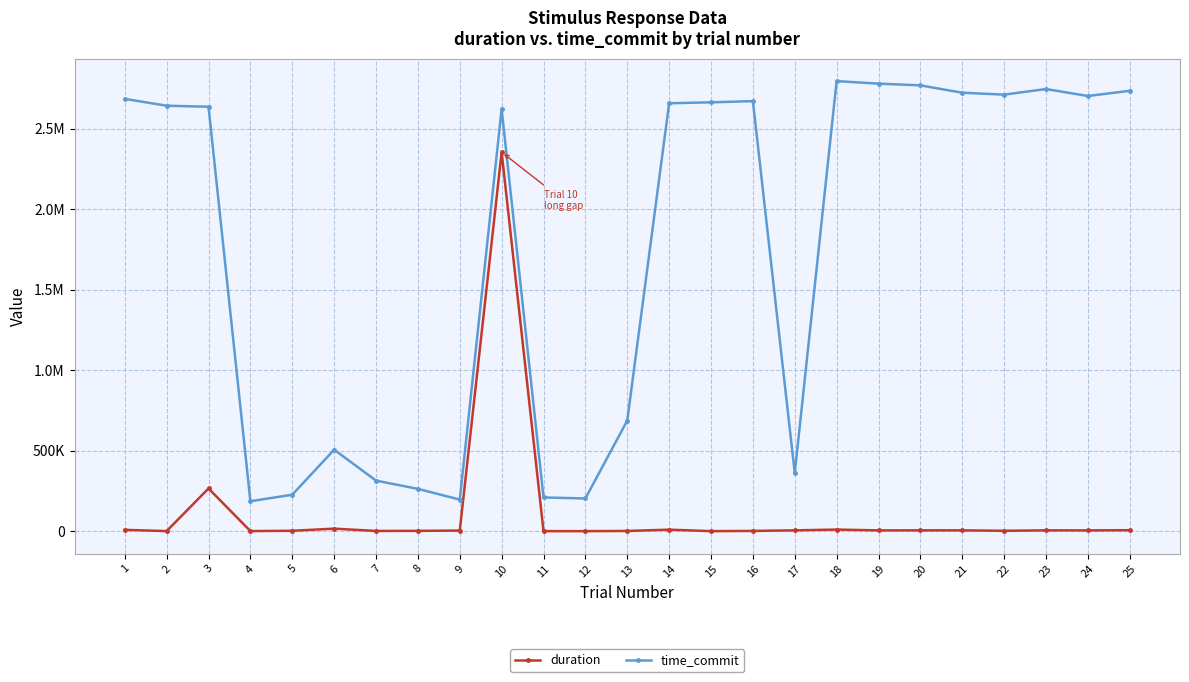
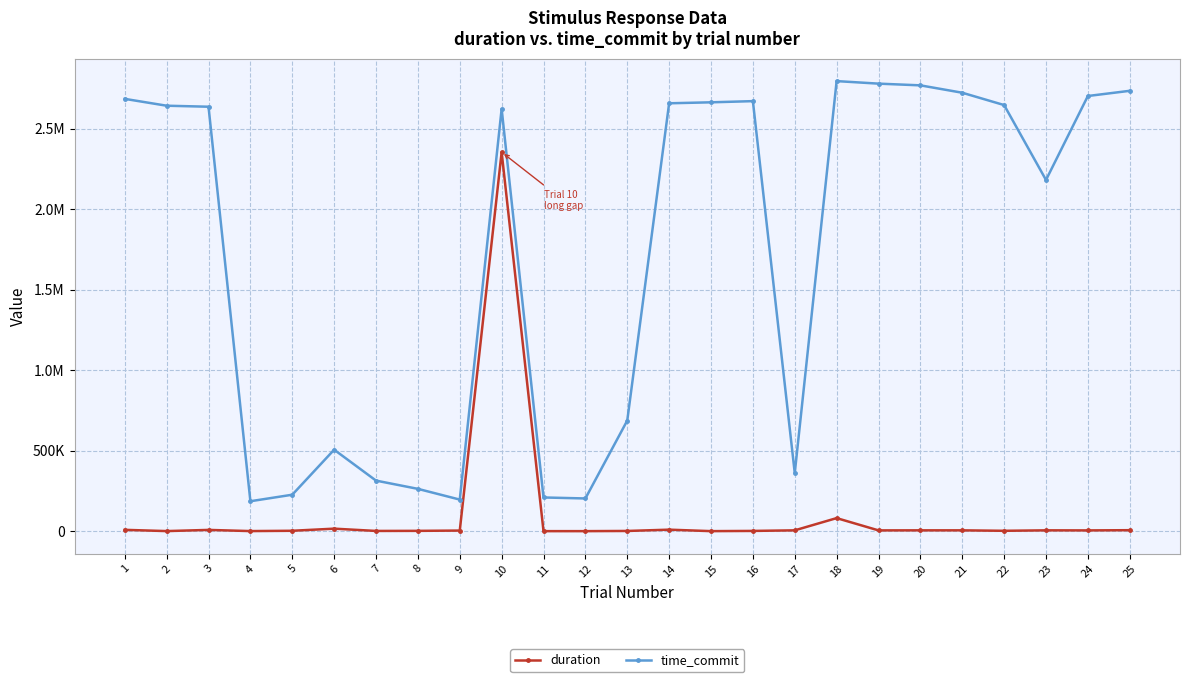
duration, 3: 270000 -> 10000
duration, 18: 10000 -> 80000
time_commit, 22: 2710000 -> 2650000
time_commit, 23: 2750000 -> 2180000
